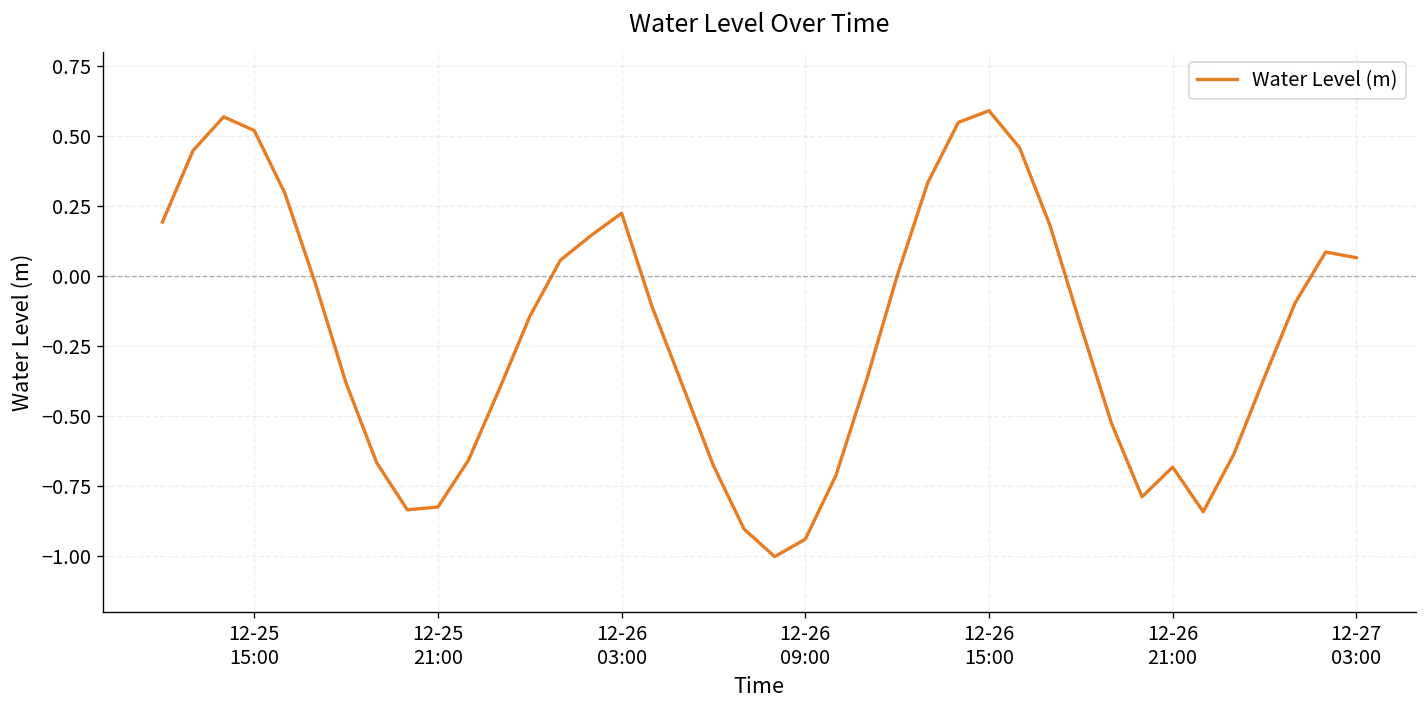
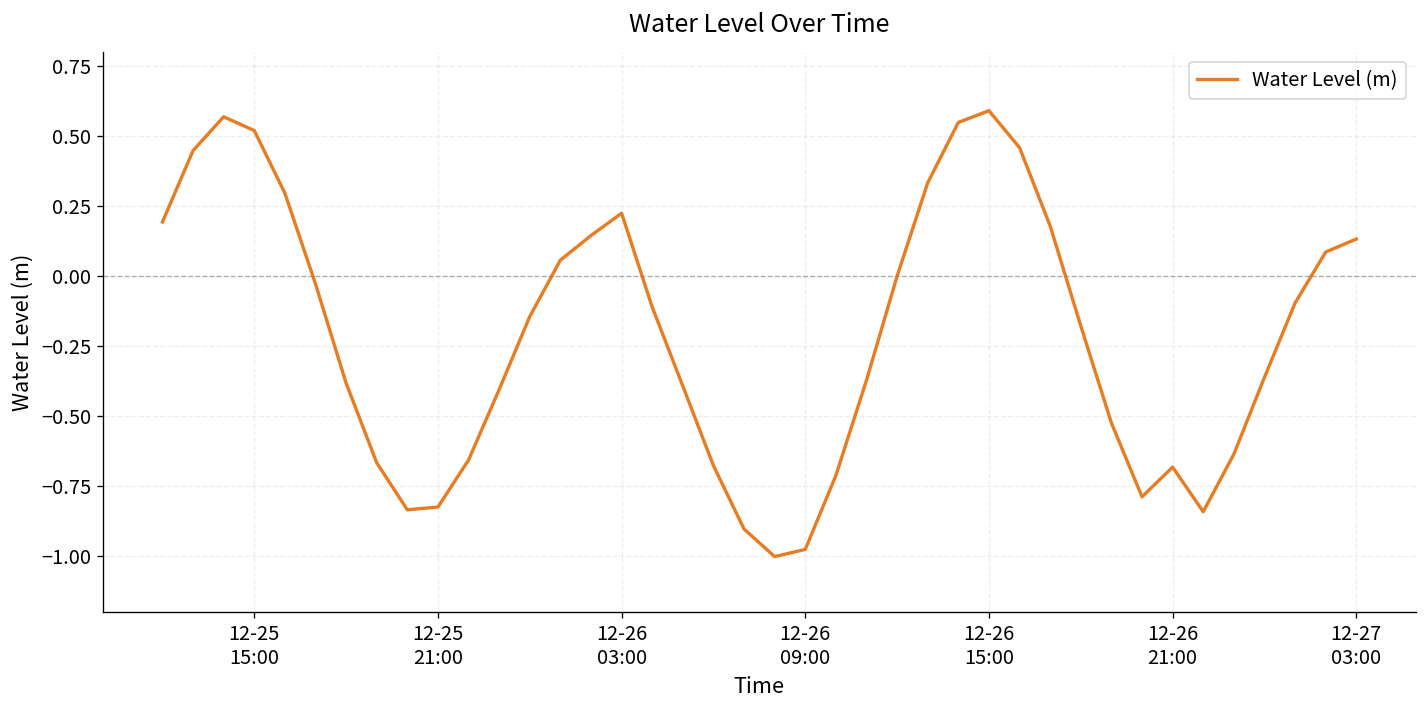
12-26 09:00: -0.94 -> -0.98
12-27 03:00: 0.07 -> 0.13
